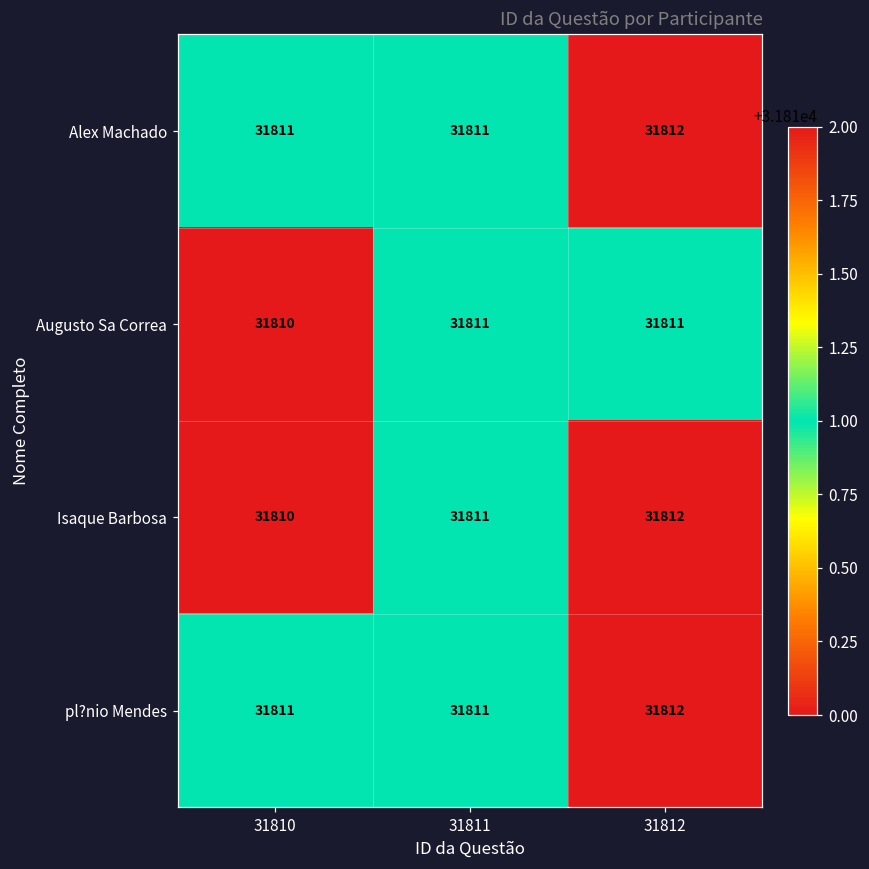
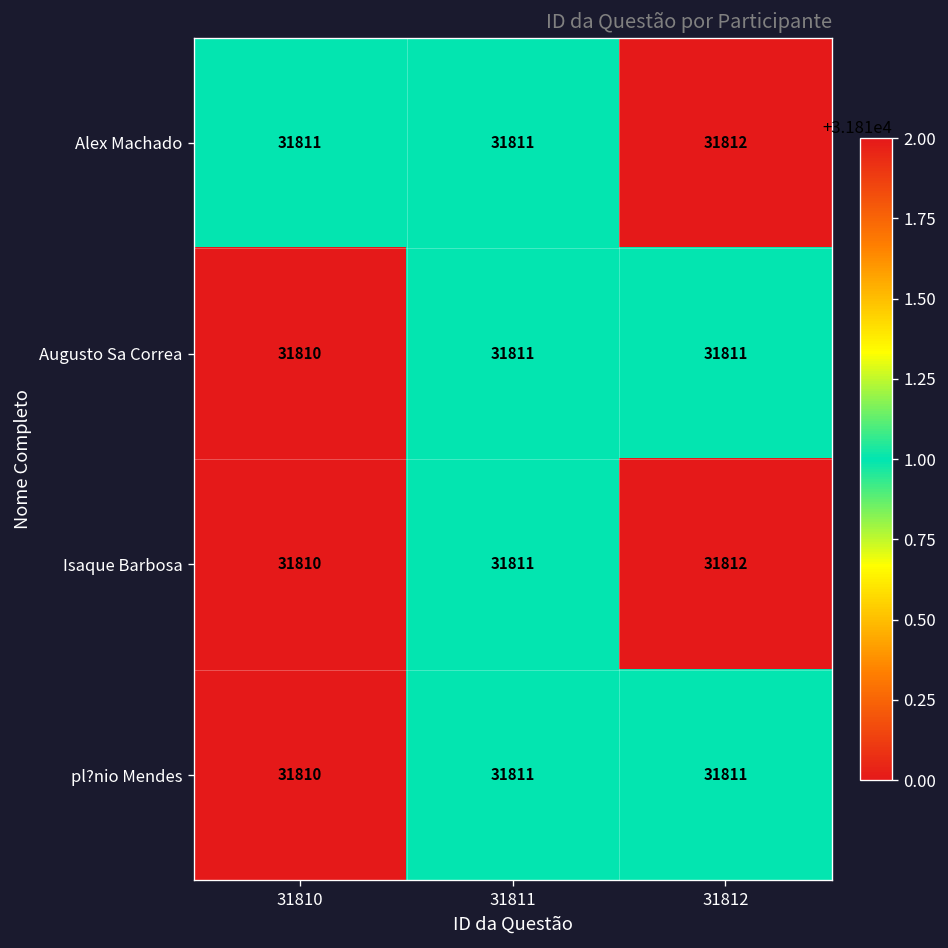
pl?nio Mendes, 31810: 31811 -> 31810
pl?nio Mendes, 31812: 31812 -> 31811
